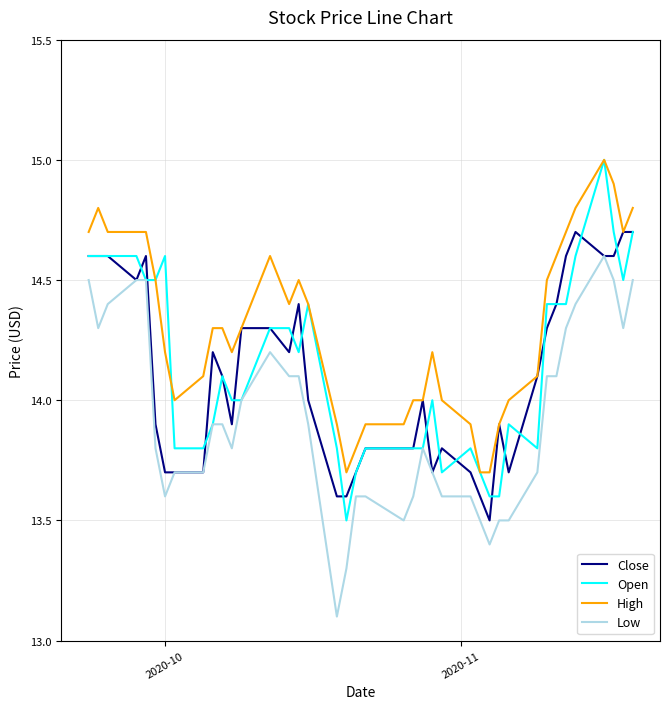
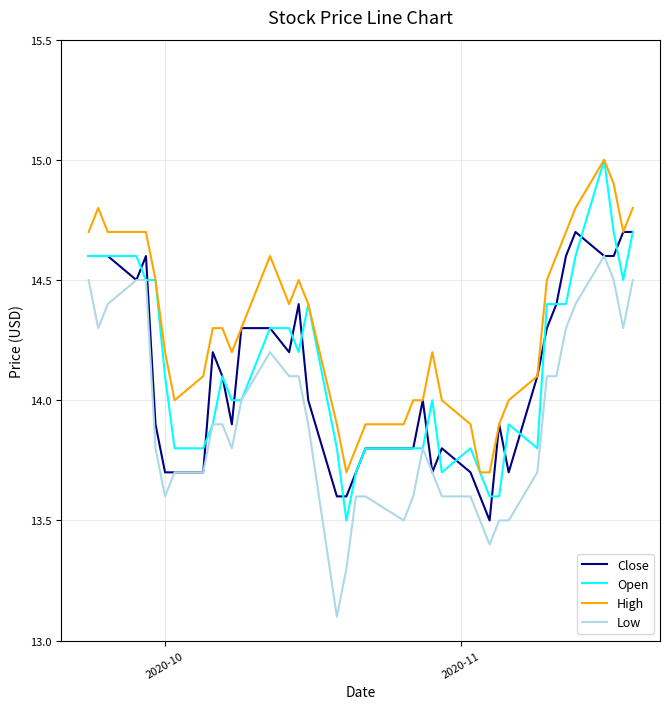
Open, 2020-10: 14.6 -> 14.1
